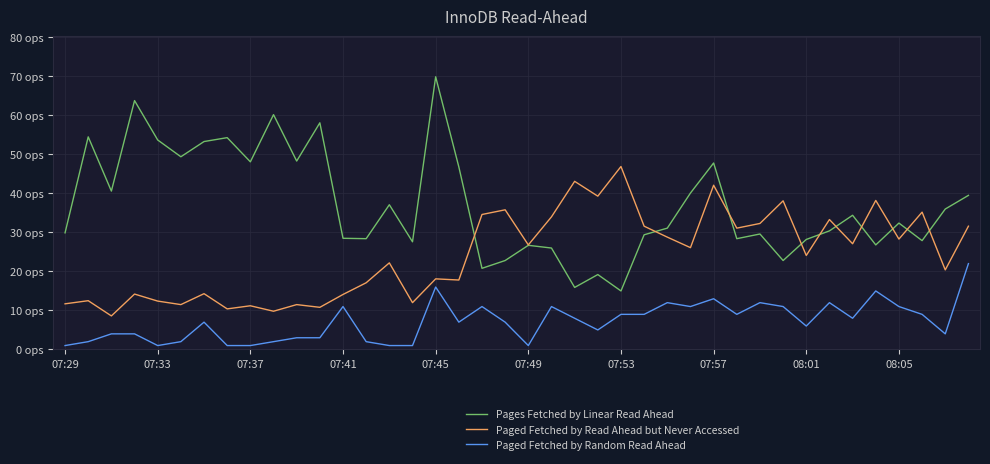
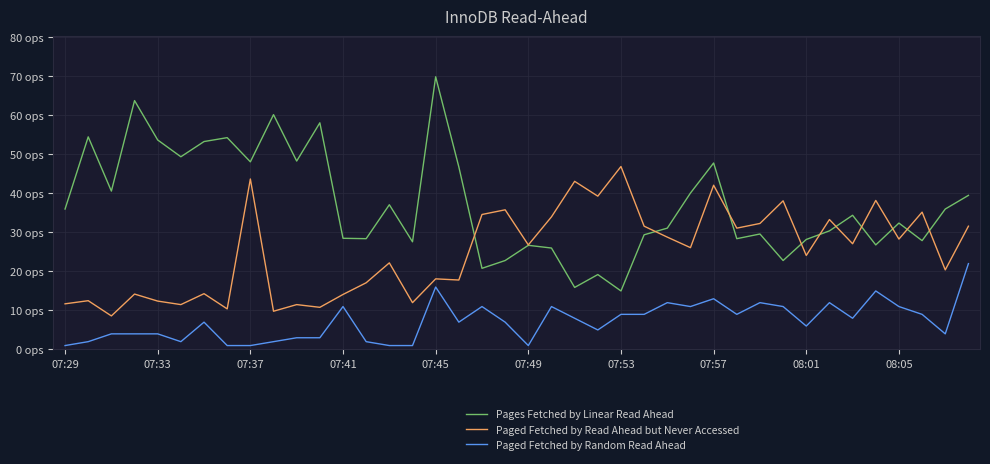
Pages Fetched by Linear Read Ahead, 07:29: 30 ops -> 36 ops
Paged Fetched by Random Read Ahead, 07:33: 1 ops -> 4 ops
Paged Fetched by Read Ahead but Never Accessed, 07:37: 11 ops -> 44 ops
